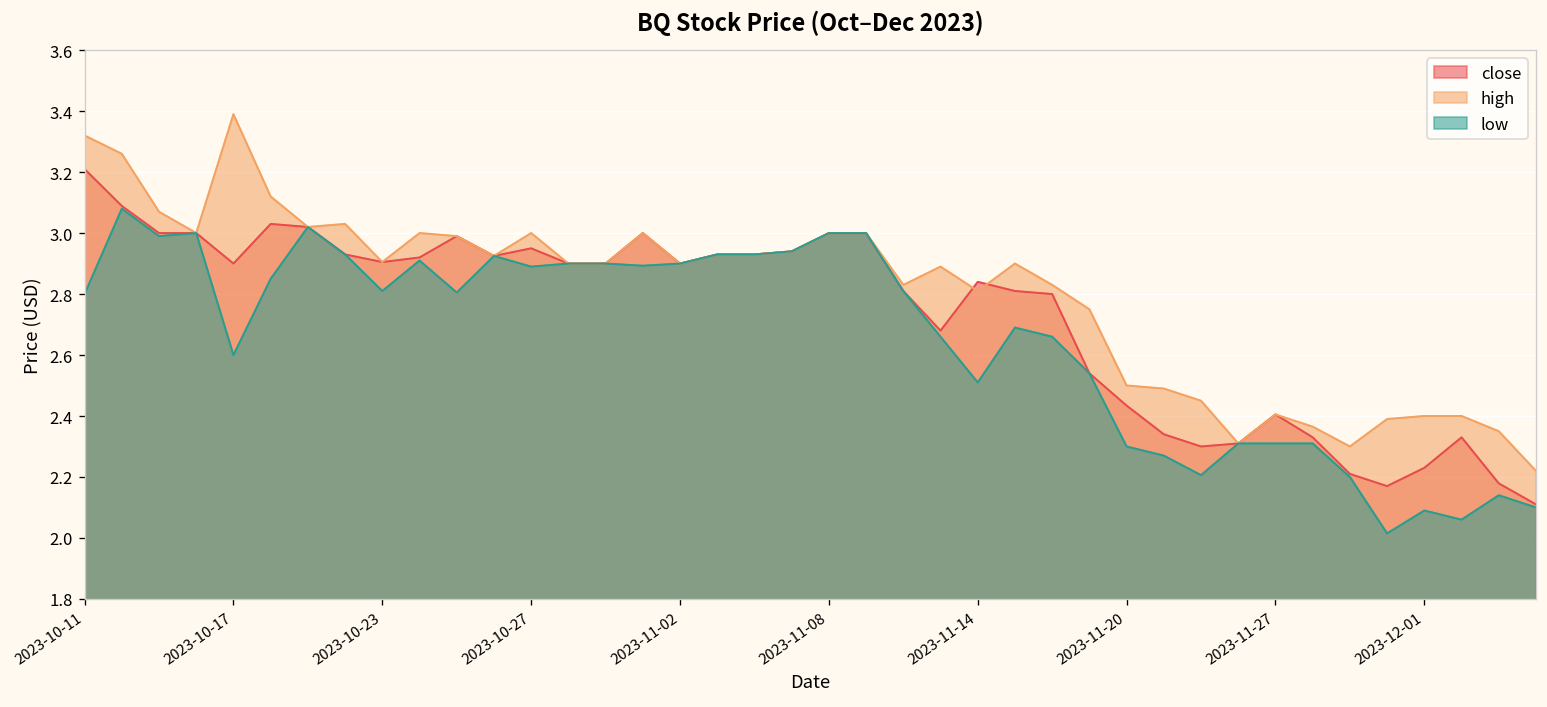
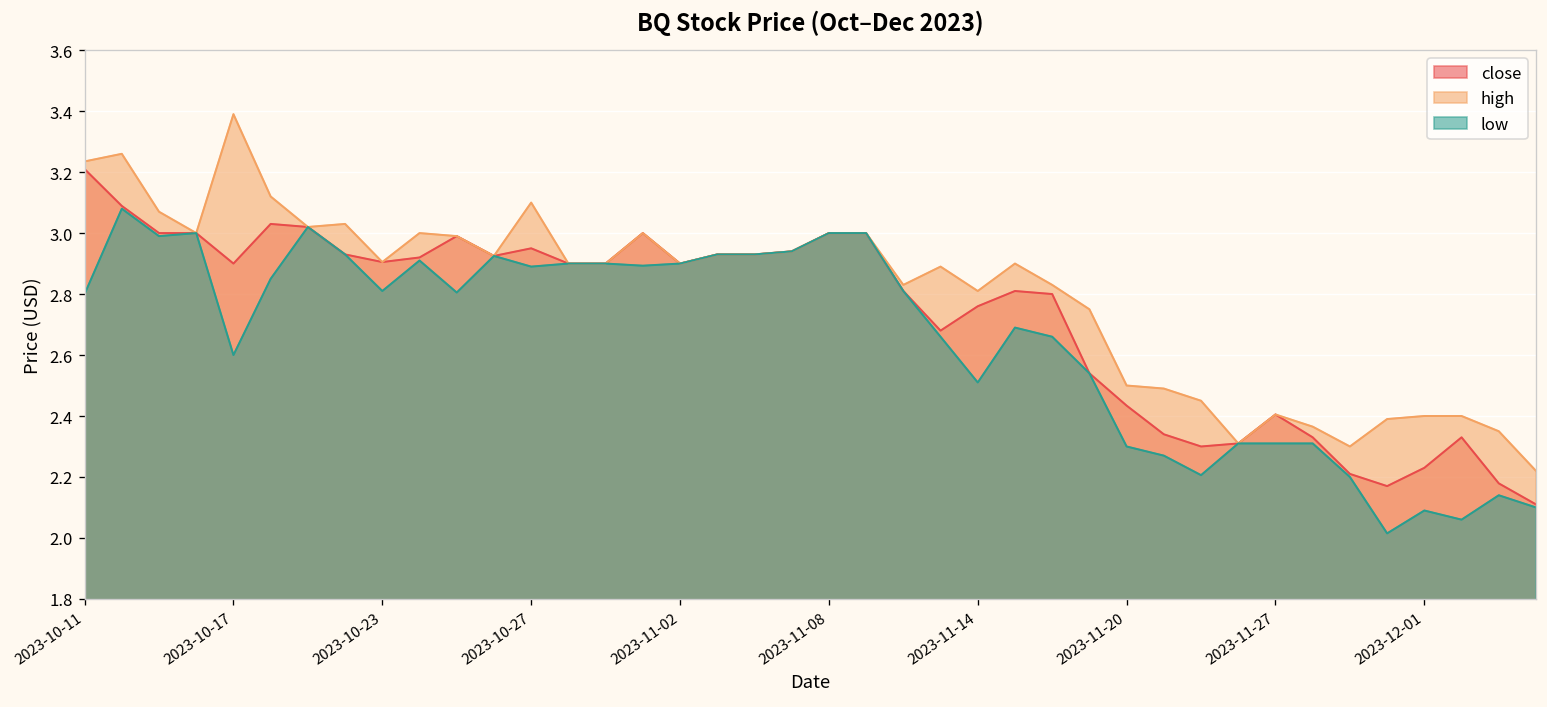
high, 2023-10-11: 3.32 -> 3.24
high, 2023-10-27: 3.0 -> 3.1
close, 2023-11-14: 2.84 -> 2.76
